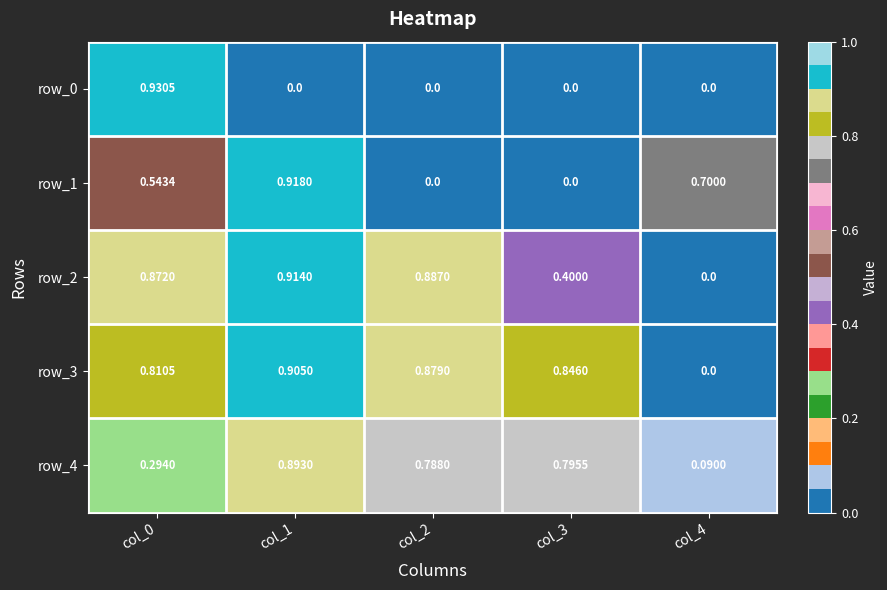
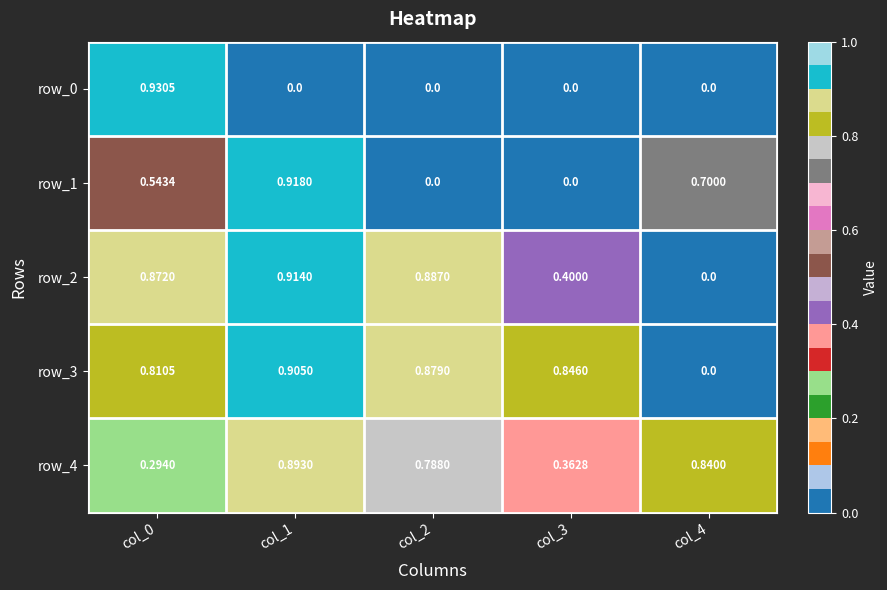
row_4, col_3: 0.7955 -> 0.3628
row_4, col_4: 0.0900 -> 0.8400
